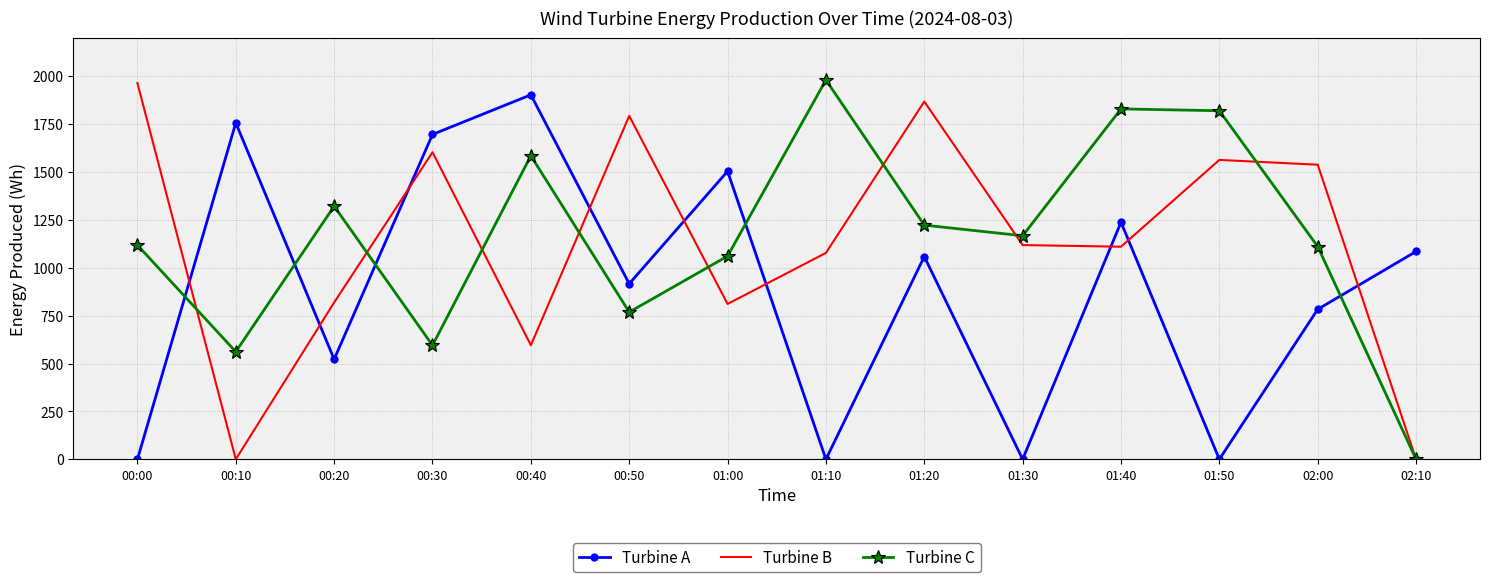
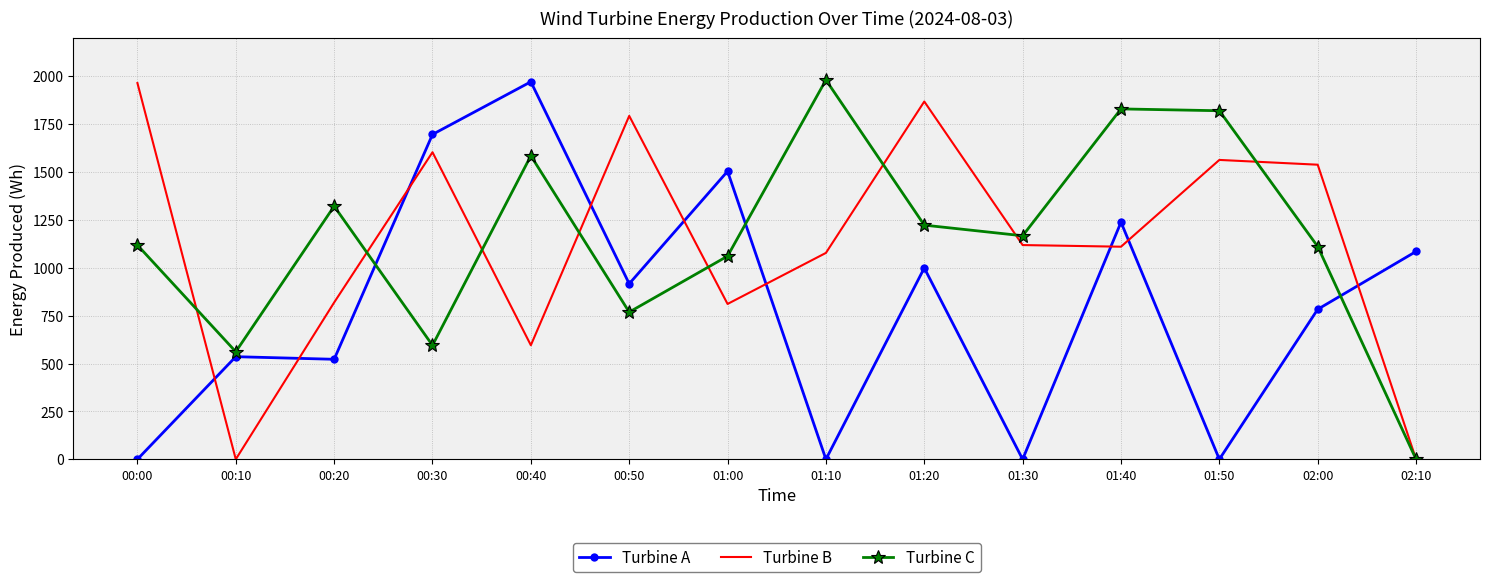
Turbine A, 00:10: 1760 -> 540
Turbine A, 00:40: 1900 -> 1970
Turbine A, 01:20: 1060 -> 1000
